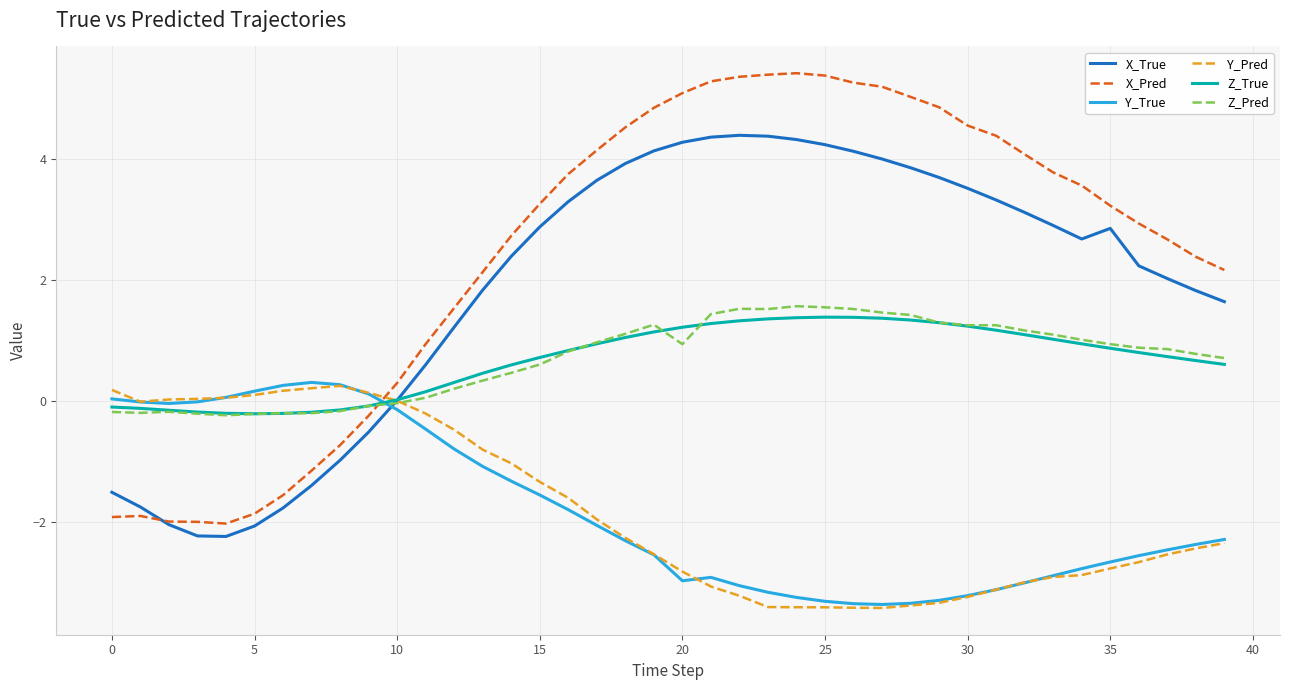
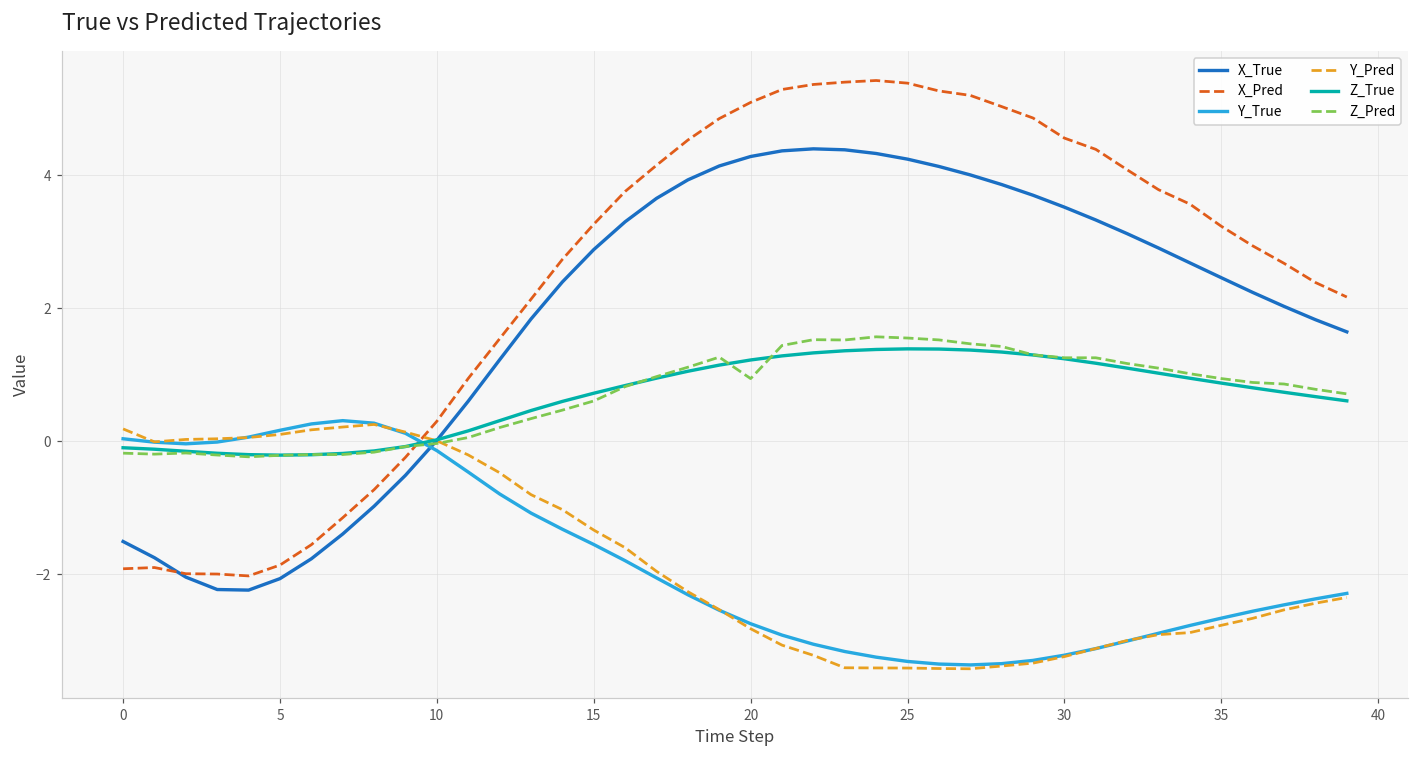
Y_True, 20: -3.0 -> -2.7
X_True, 35: 2.9 -> 2.5
